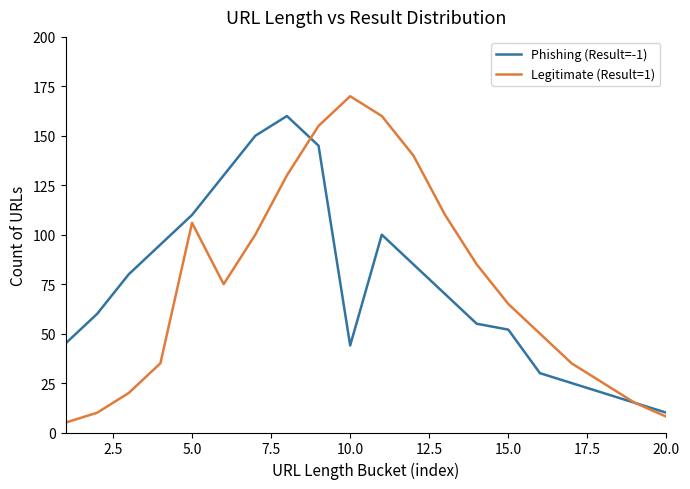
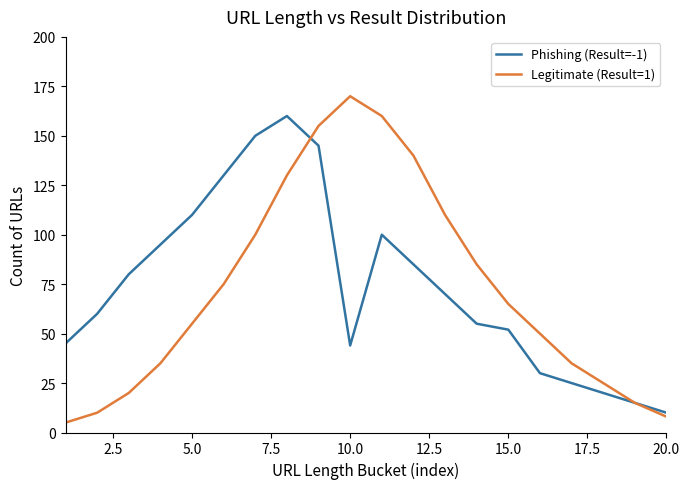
Legitimate (Result=1), 5.0: 106 -> 55
